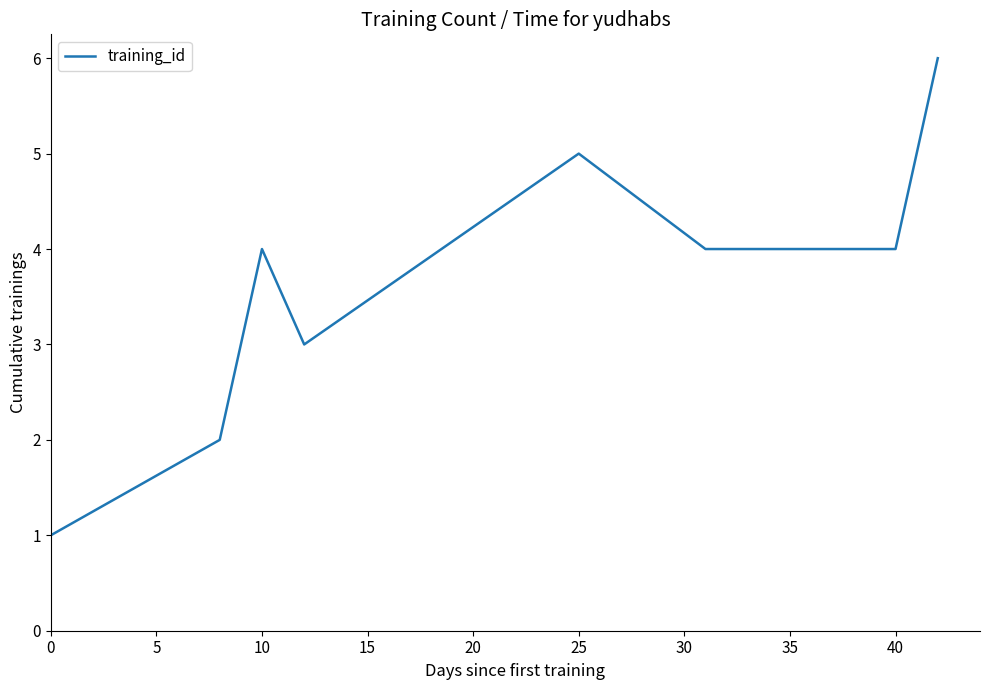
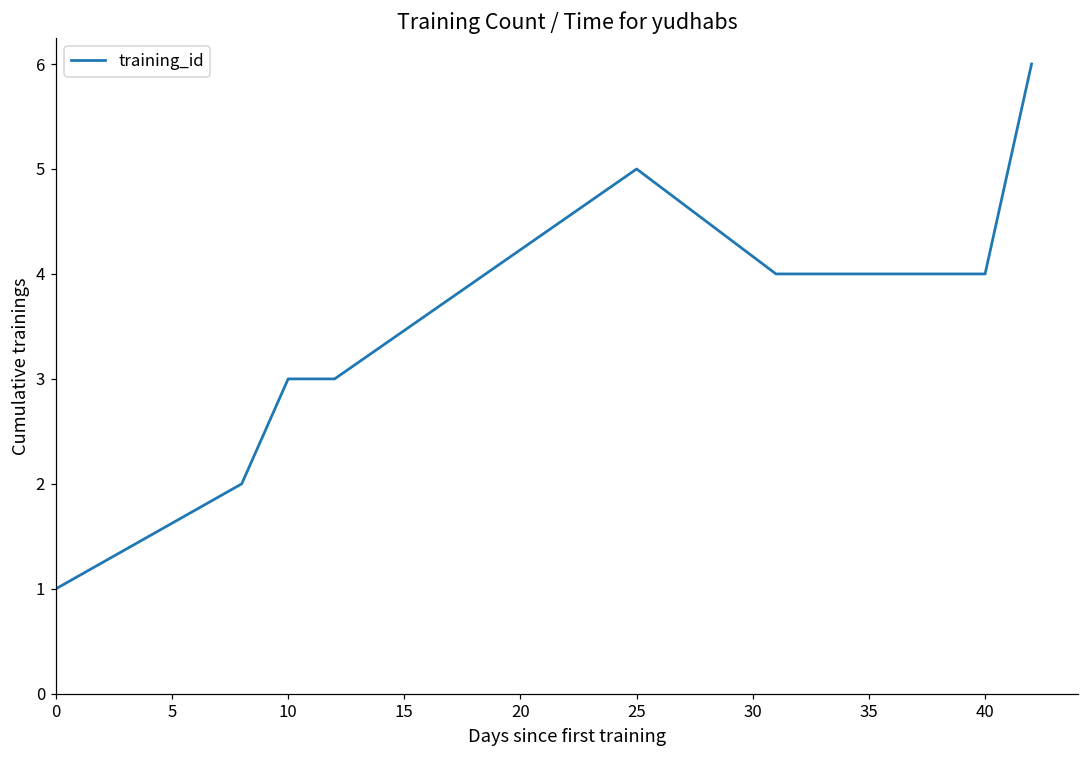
10: 4 -> 3
